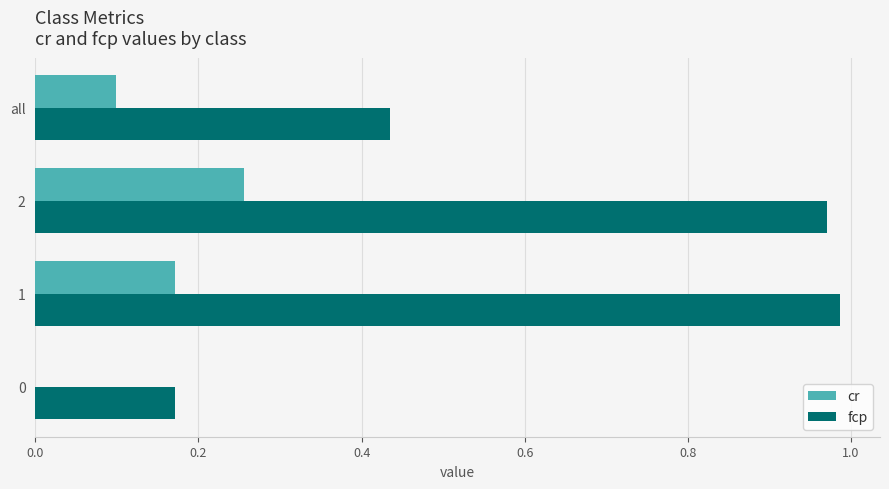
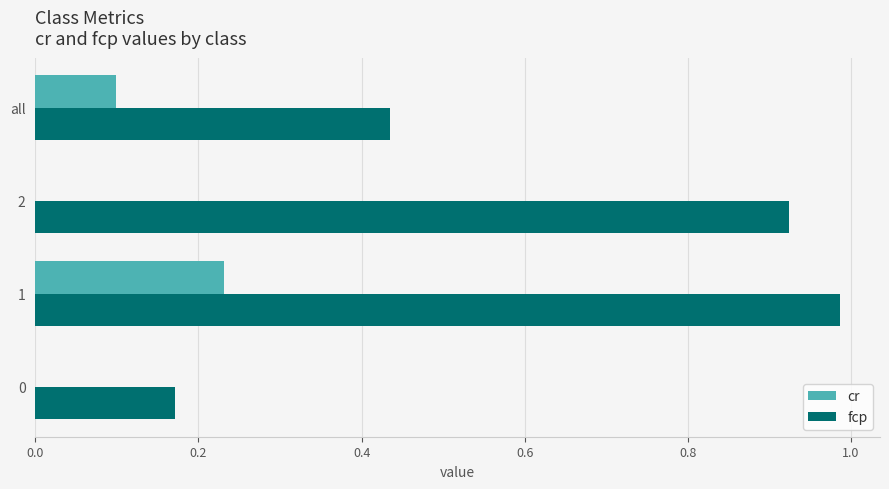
cr, 2: 0.26 -> 0.00
fcp, 2: 0.97 -> 0.92
cr, 1: 0.17 -> 0.23
